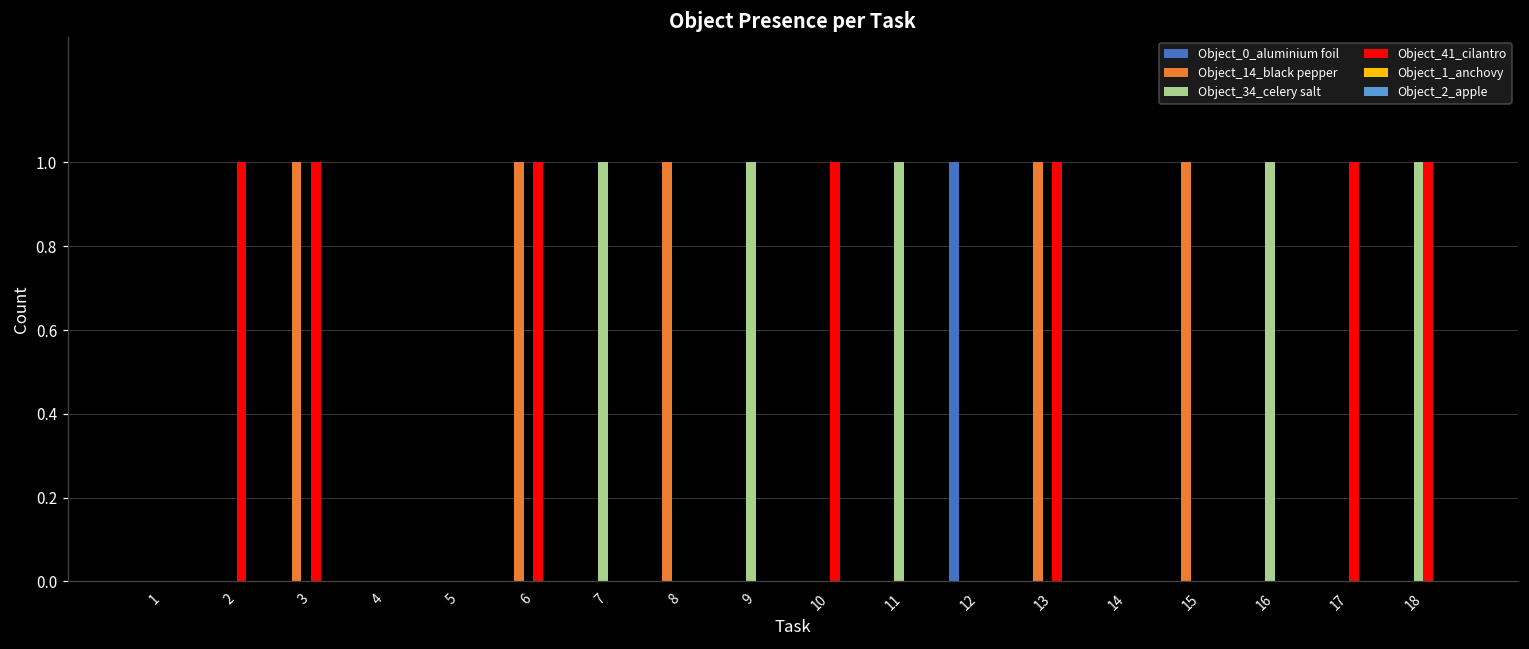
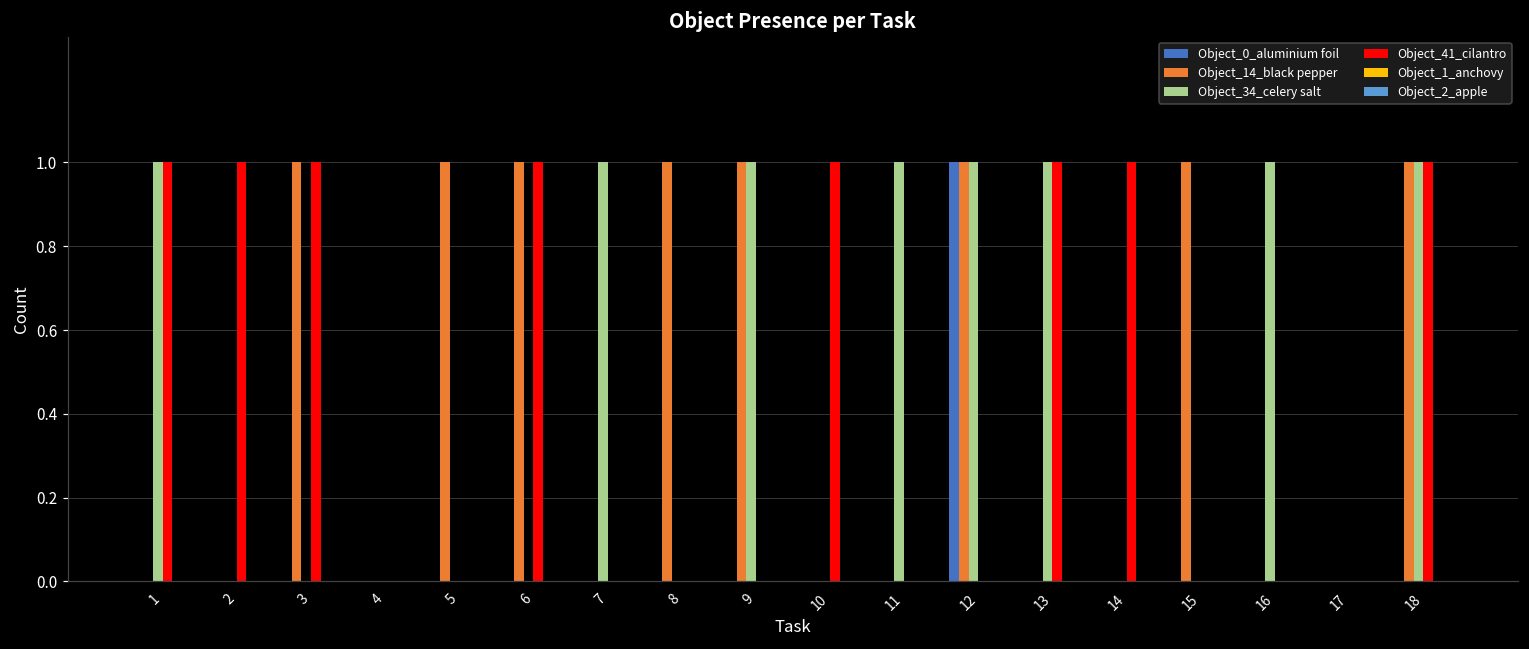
Object_34_celery salt, 1: 0 -> 1
Object_41_cilantro, 1: 0 -> 1
Object_14_black pepper, 5: 0 -> 1
Object_14_black pepper, 9: 0 -> 1
Object_14_black pepper, 12: 0 -> 1
Object_34_celery salt, 12: 0 -> 1
Object_14_black pepper, 13: 1 -> 0
Object_34_celery salt, 13: 0 -> 1
Object_41_cilantro, 14: 0 -> 1
Object_41_cilantro, 17: 1 -> 0
Object_14_black pepper, 18: 0 -> 1
